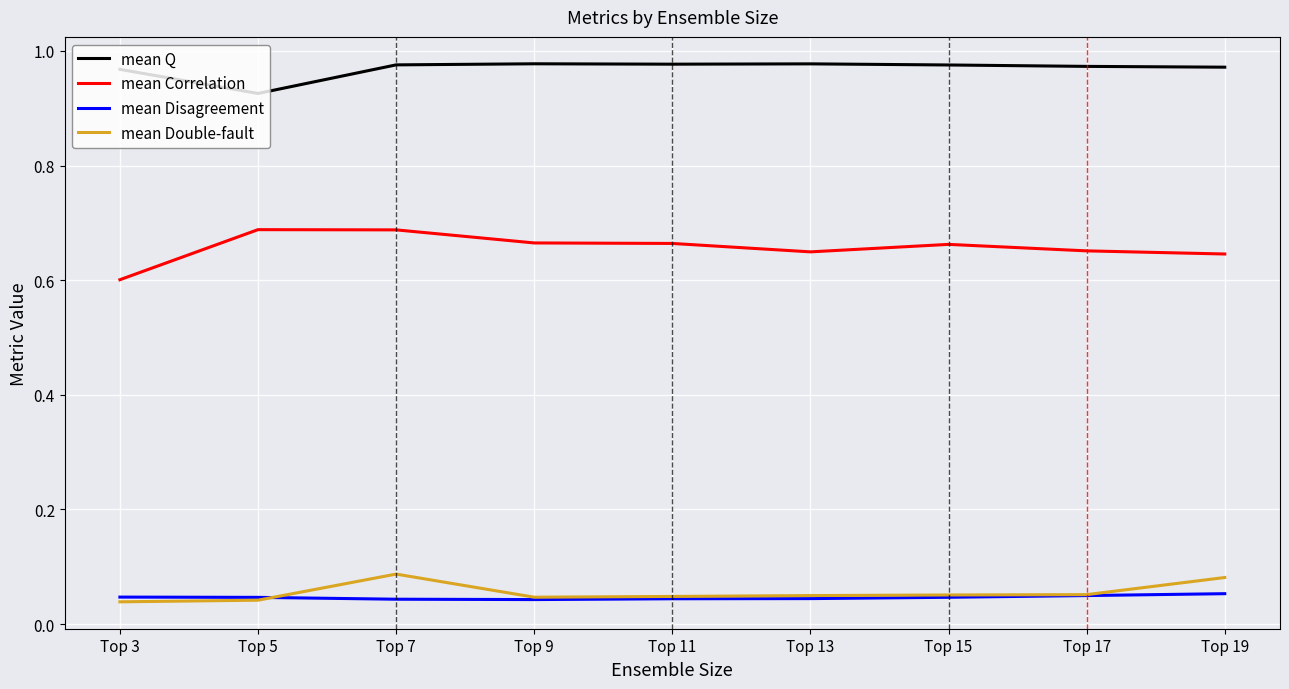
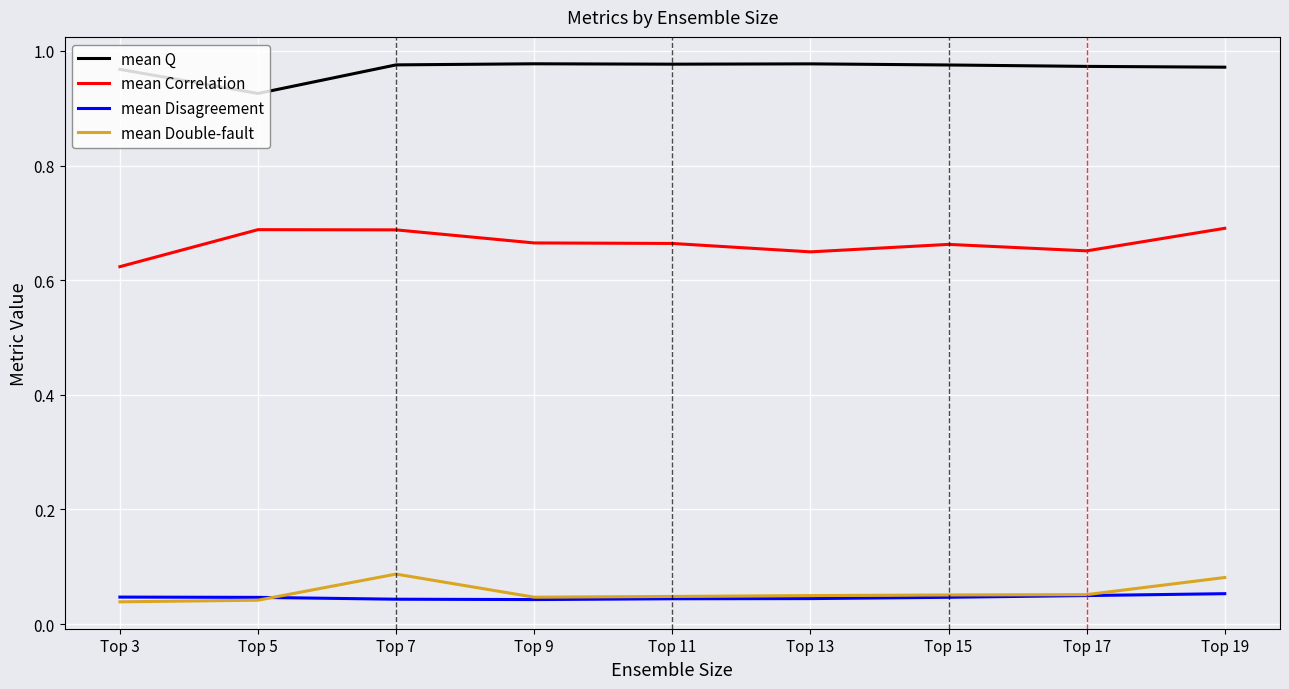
mean Correlation, Top 3: 0.60 -> 0.62
mean Correlation, Top 19: 0.65 -> 0.69
